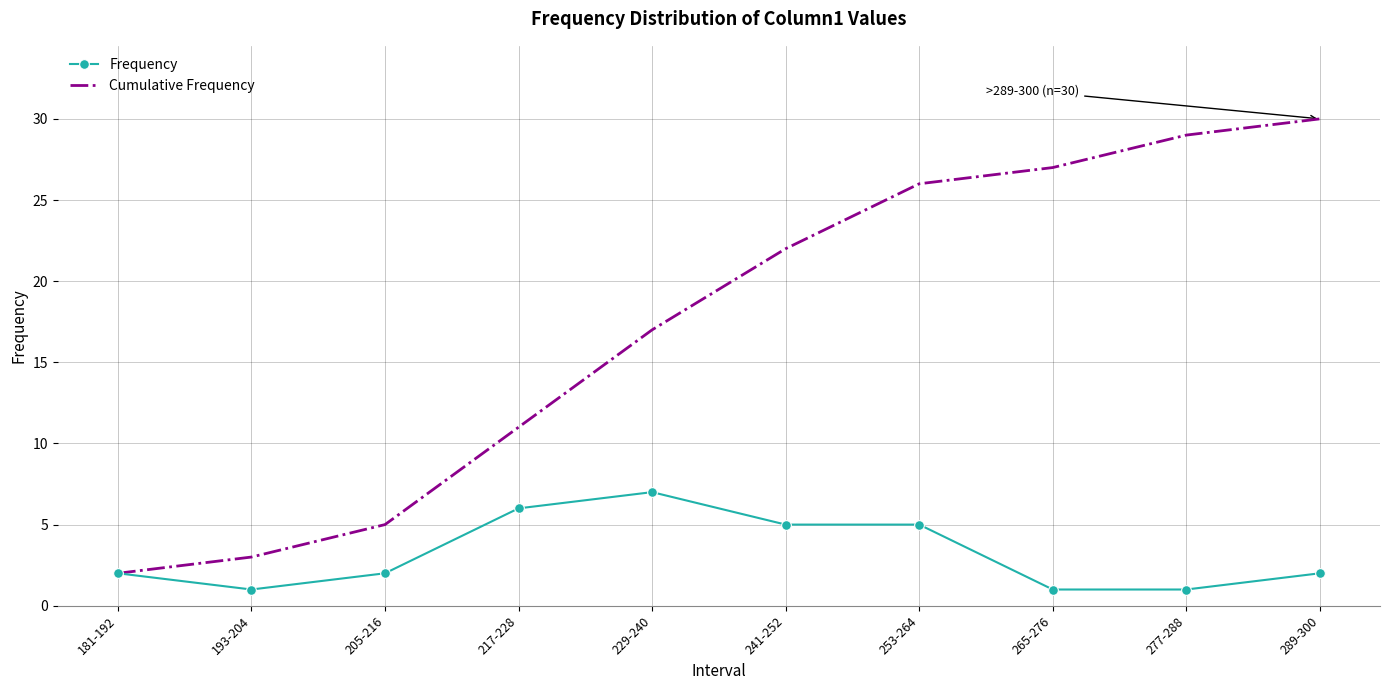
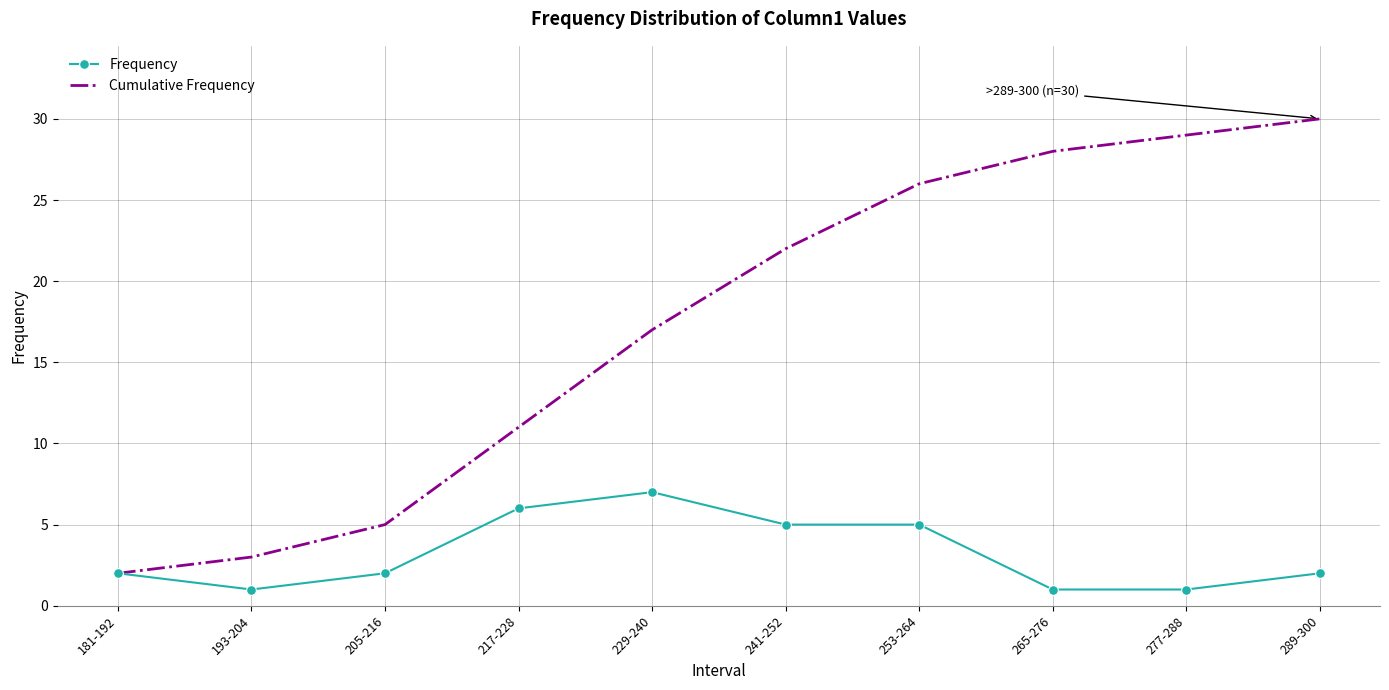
Cumulative Frequency, 265-276: 27 -> 28
